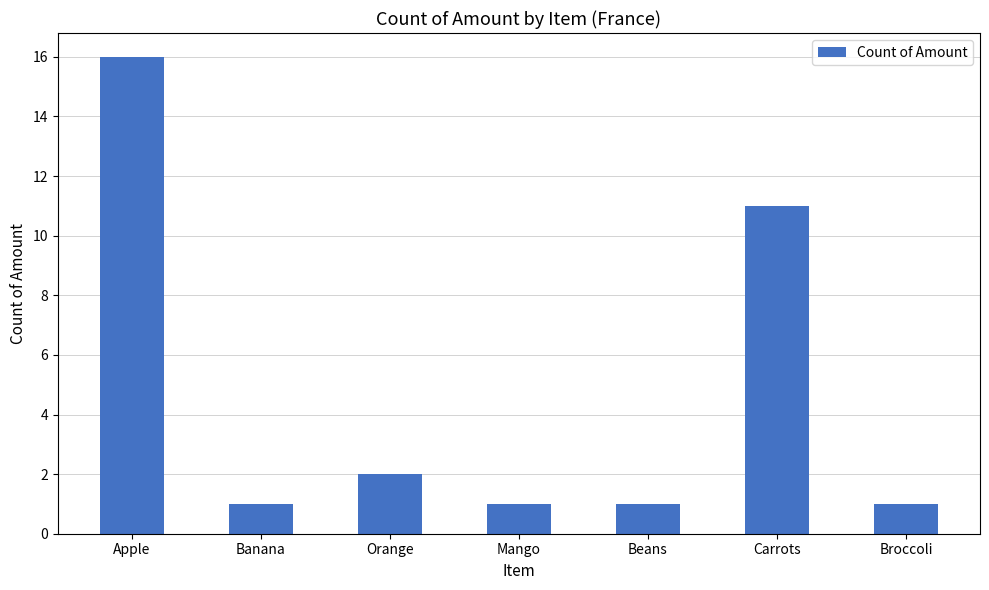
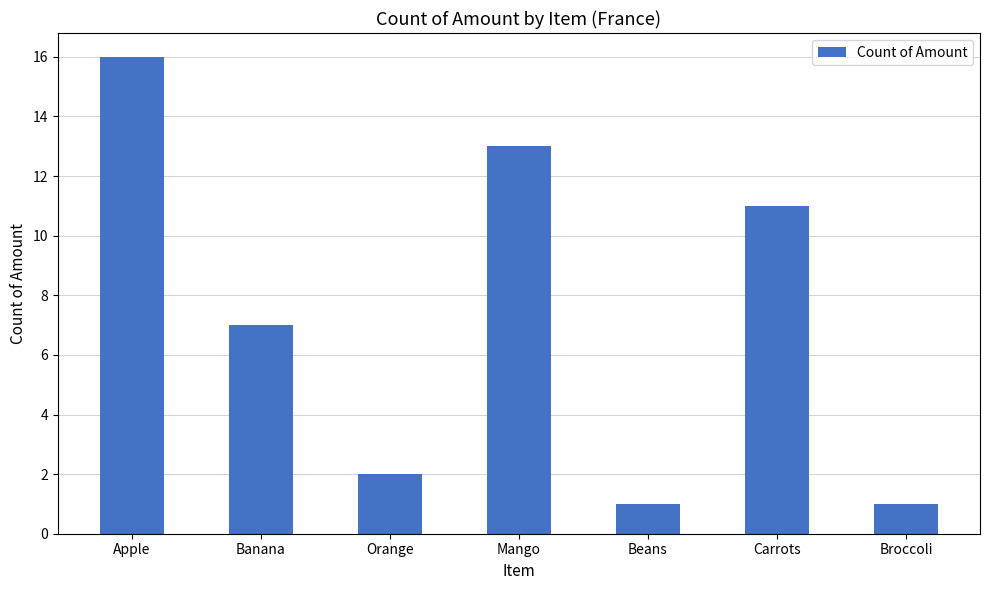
Banana: 1 -> 7
Mango: 1 -> 13
